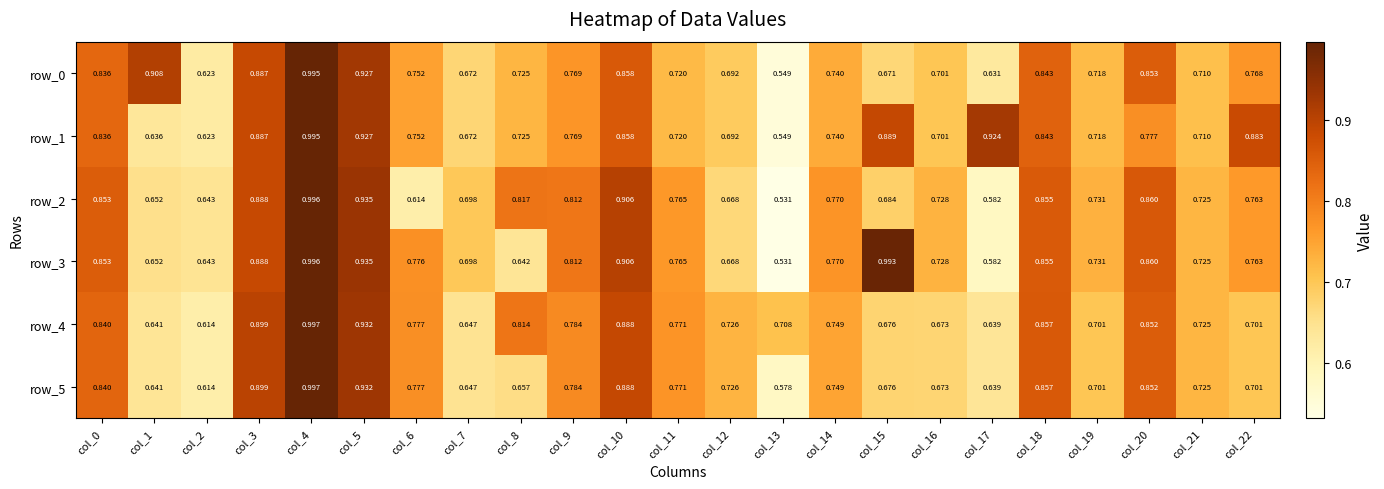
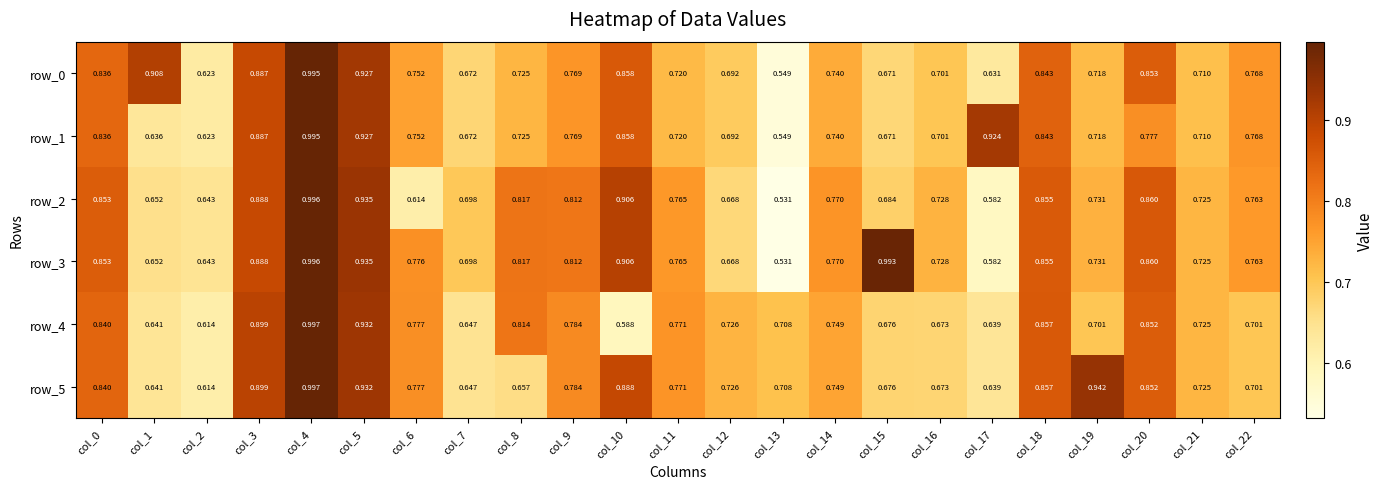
row_1, col_15: 0.889 -> 0.671
row_1, col_22: 0.883 -> 0.768
row_3, col_8: 0.642 -> 0.817
row_4, col_10: 0.888 -> 0.588
row_5, col_13: 0.578 -> 0.708
row_5, col_19: 0.701 -> 0.942
